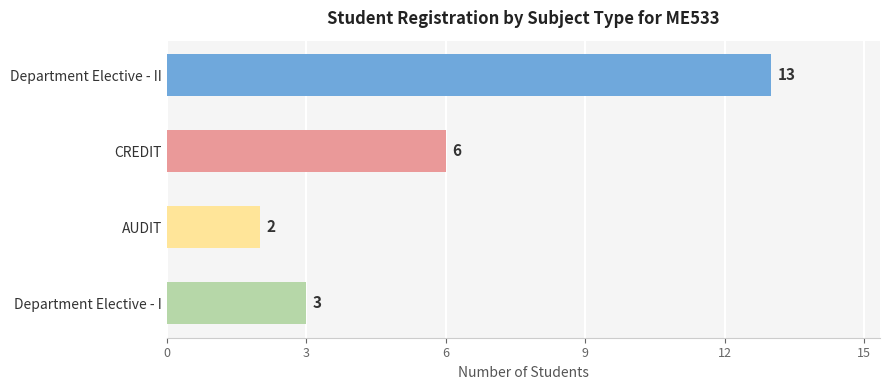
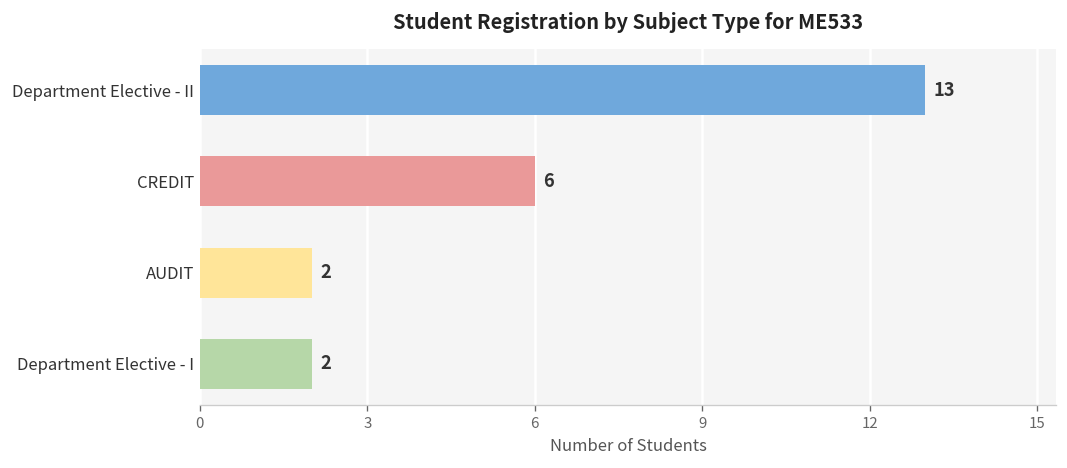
Department Elective - I: 3 -> 2
